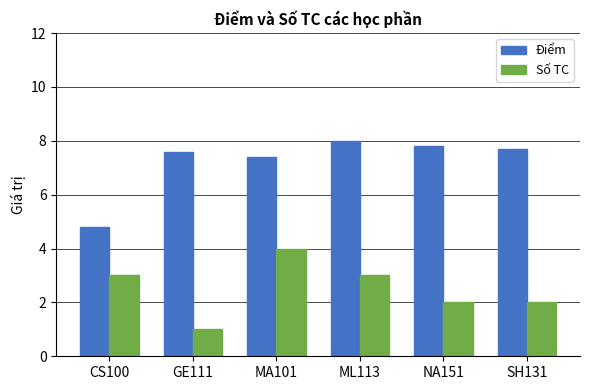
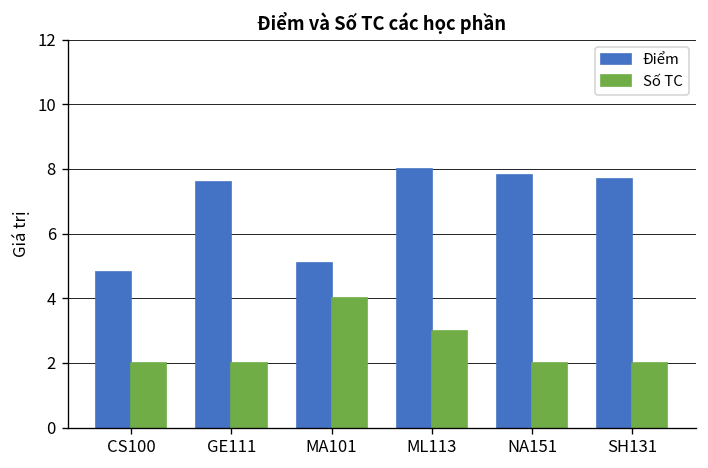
Số TC, CS100: 3 -> 2
Số TC, GE111: 1 -> 2
Điểm, MA101: 7.4 -> 5.1
